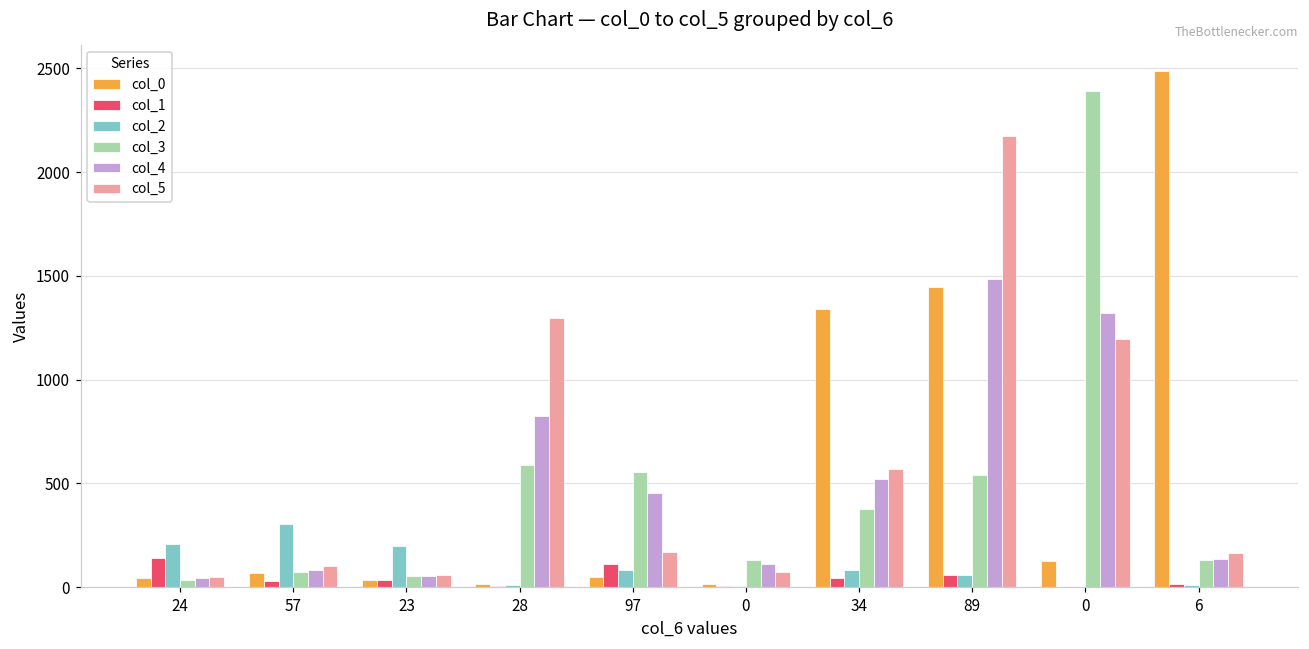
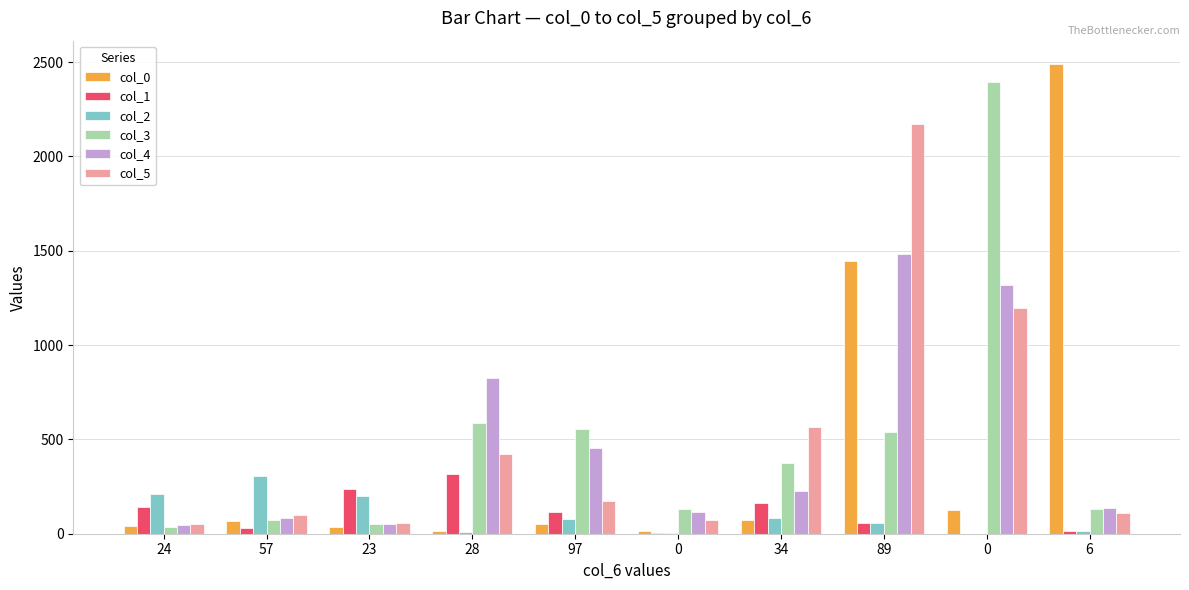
col_1, 23: 30 -> 240
col_1, 28: 10 -> 320
col_5, 28: 1300 -> 420
col_0, 34: 1340 -> 70
col_1, 34: 50 -> 160
col_4, 34: 520 -> 230
col_5, 6: 160 -> 110
